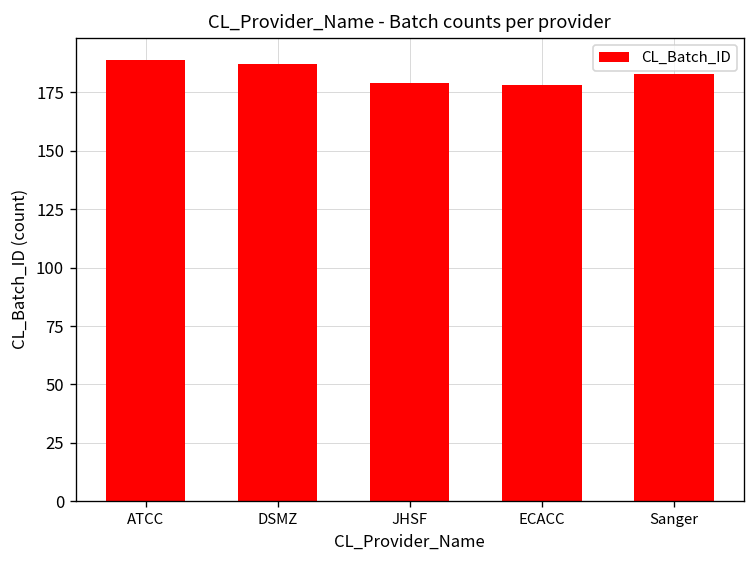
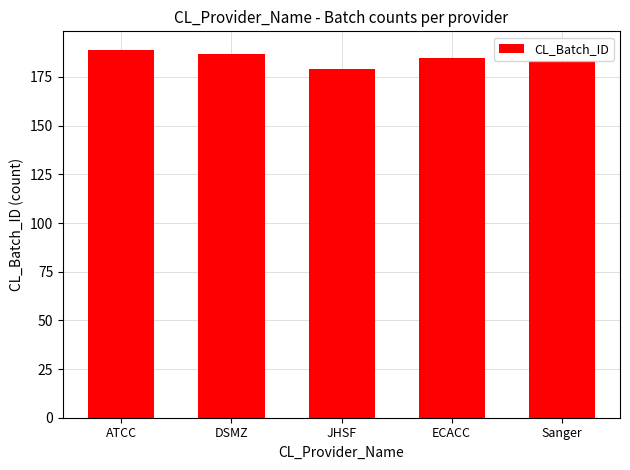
ECACC: 178 -> 185
